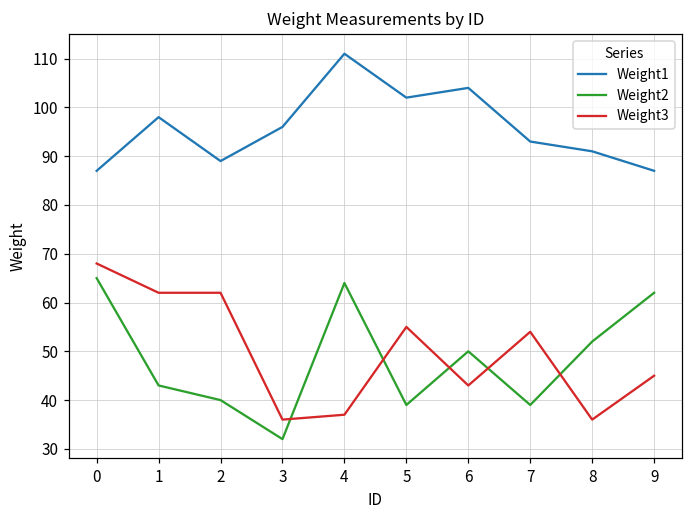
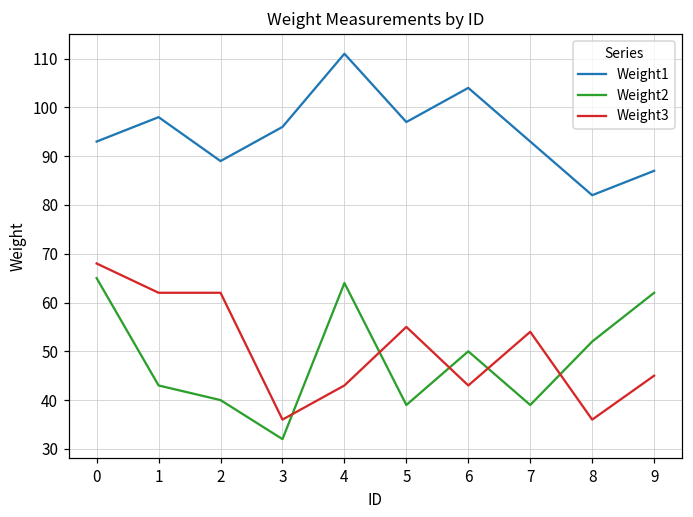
Weight1, 0: 87 -> 93
Weight3, 4: 37 -> 43
Weight1, 5: 102 -> 97
Weight1, 8: 91 -> 82
